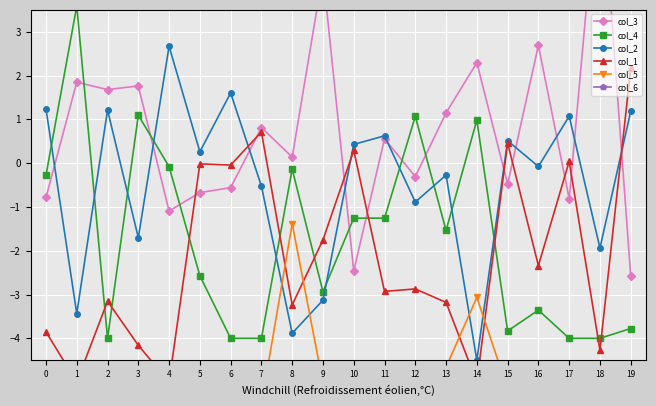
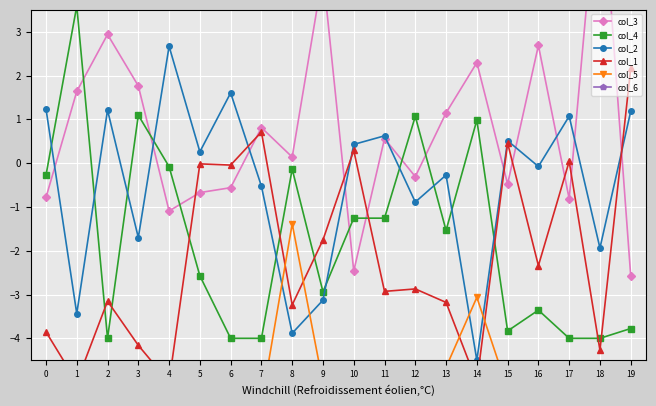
col_3, 1: 1.8 -> 1.6
col_3, 2: 1.7 -> 2.9
